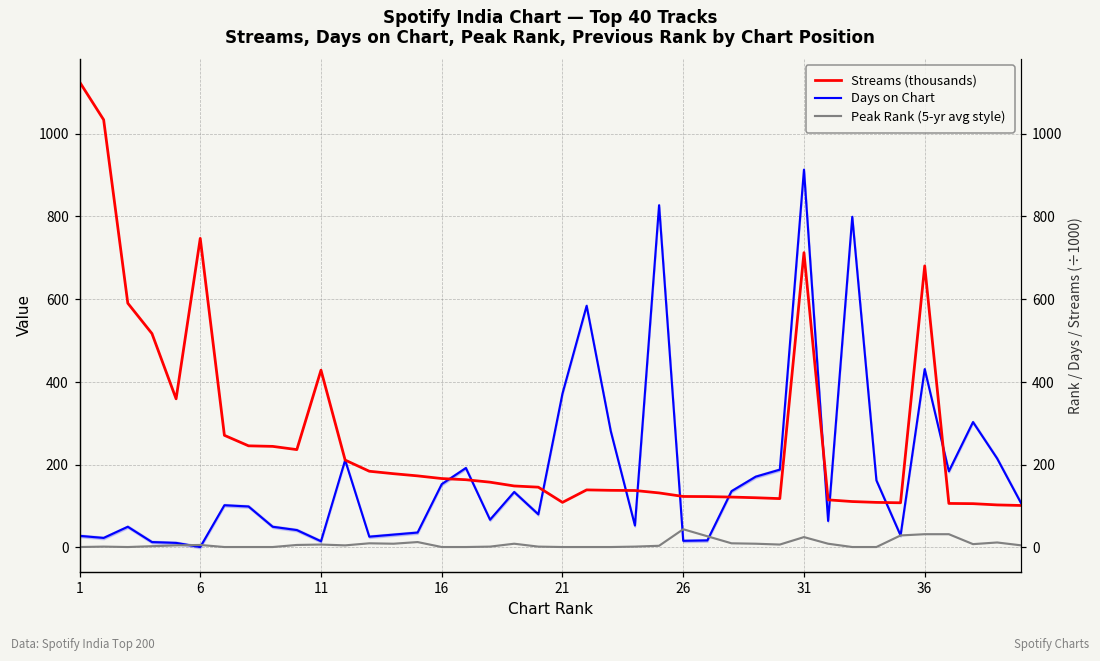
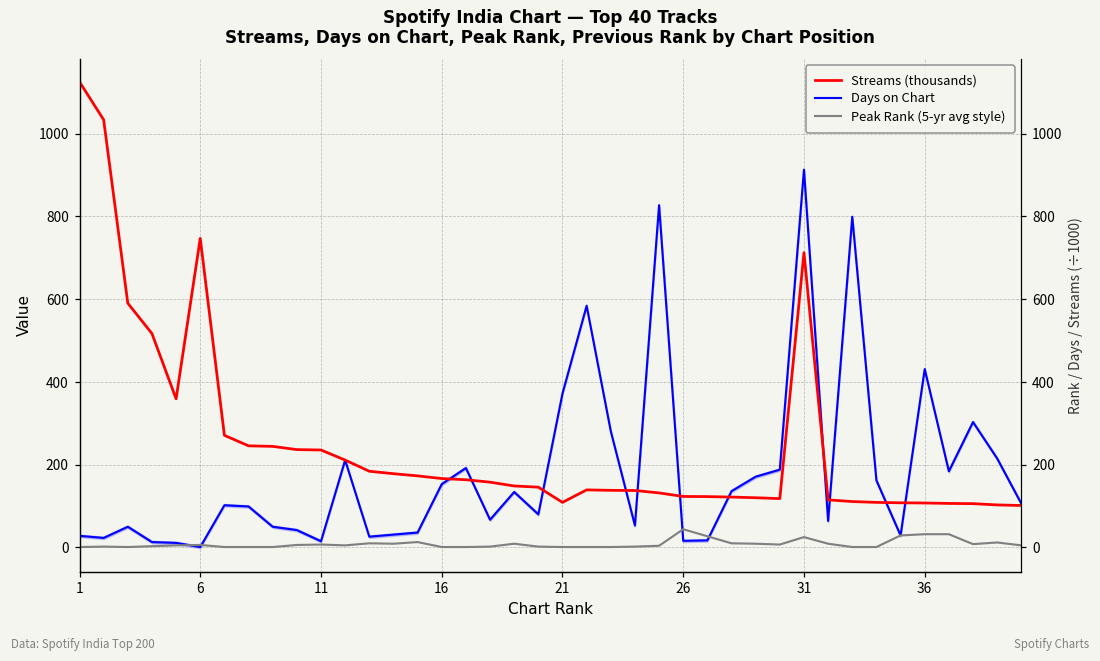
Streams (thousands), 11: 430 -> 240
Streams (thousands), 36: 680 -> 110
